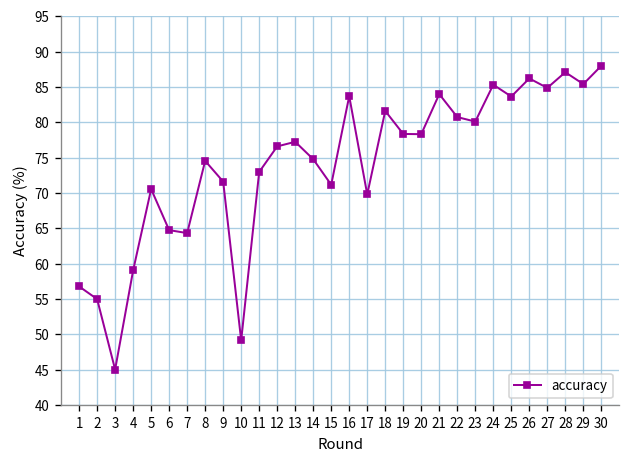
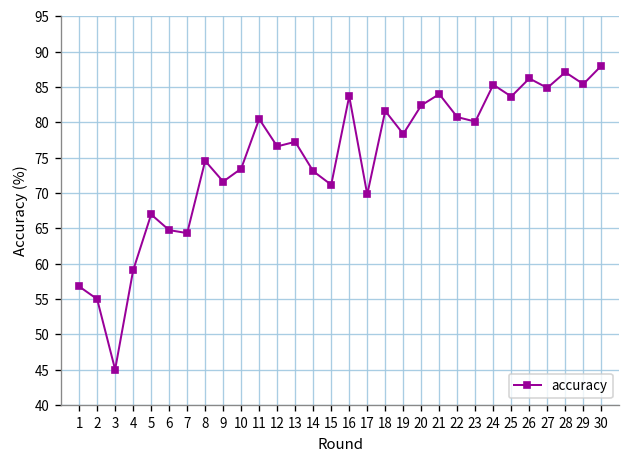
5: 71 -> 67
10: 49 -> 73
11: 73 -> 80
14: 75 -> 73
20: 78 -> 82
